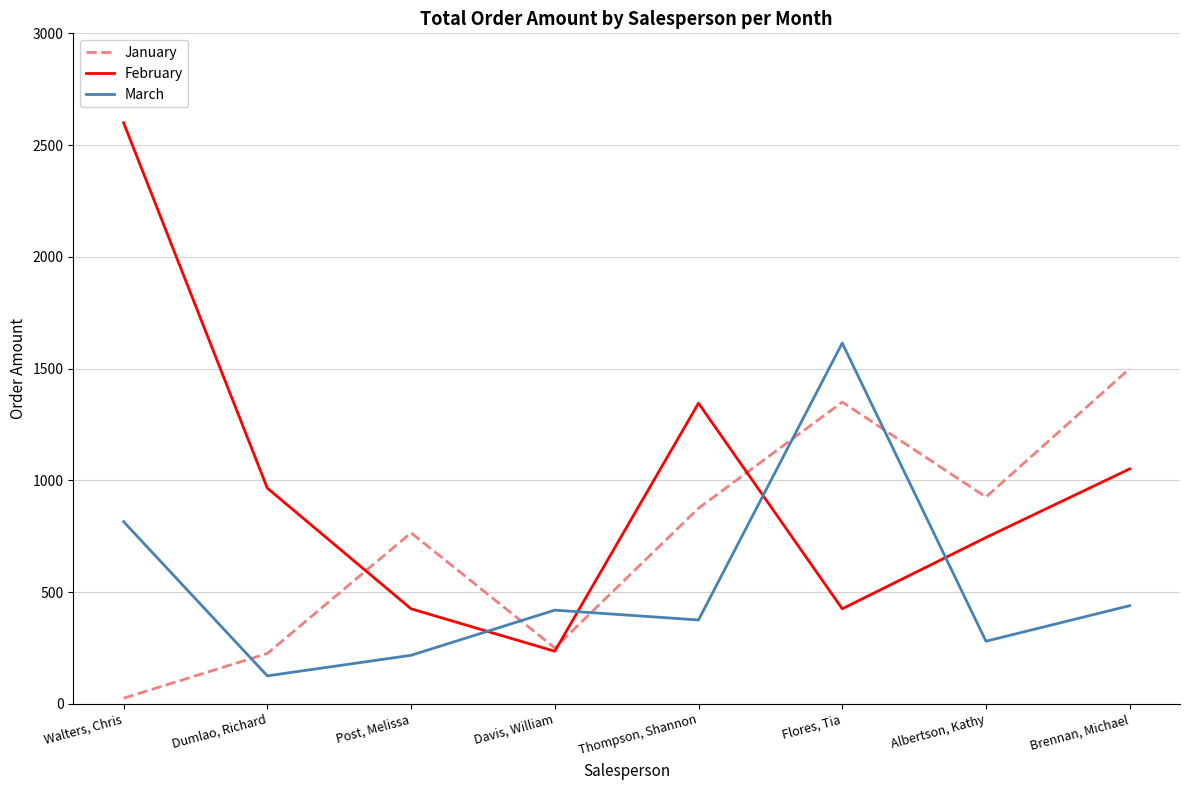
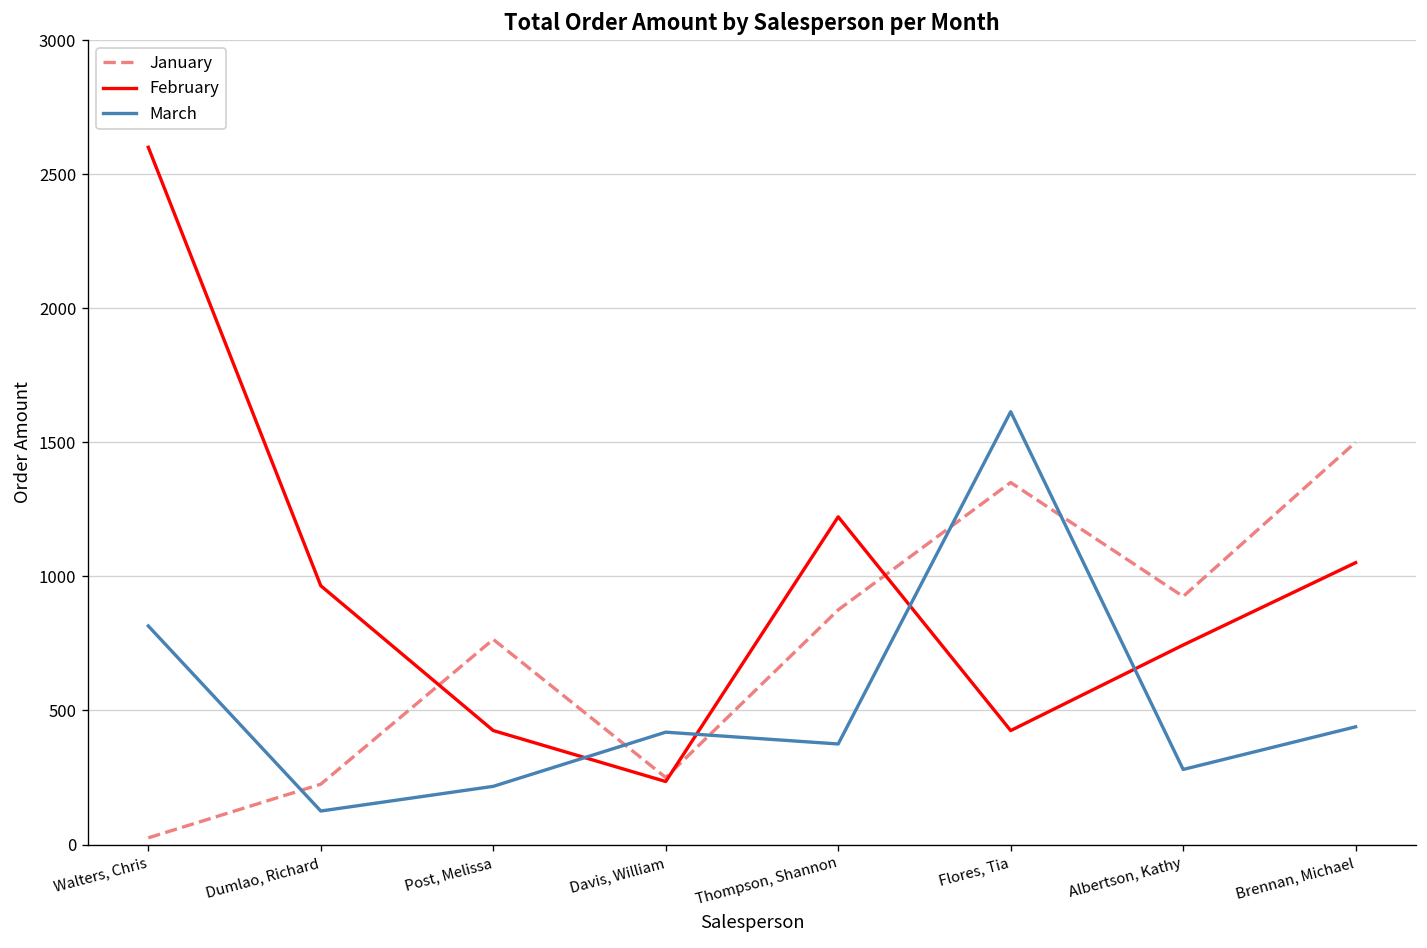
February, Thompson, Shannon: 1350 -> 1220
